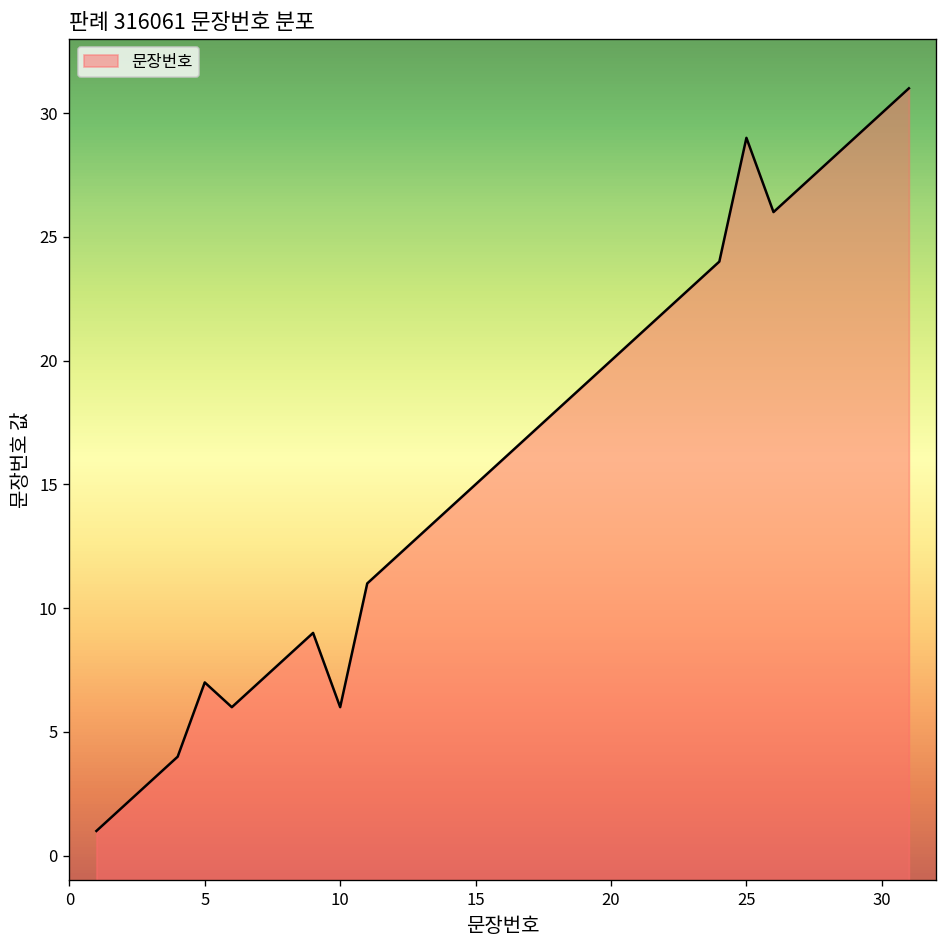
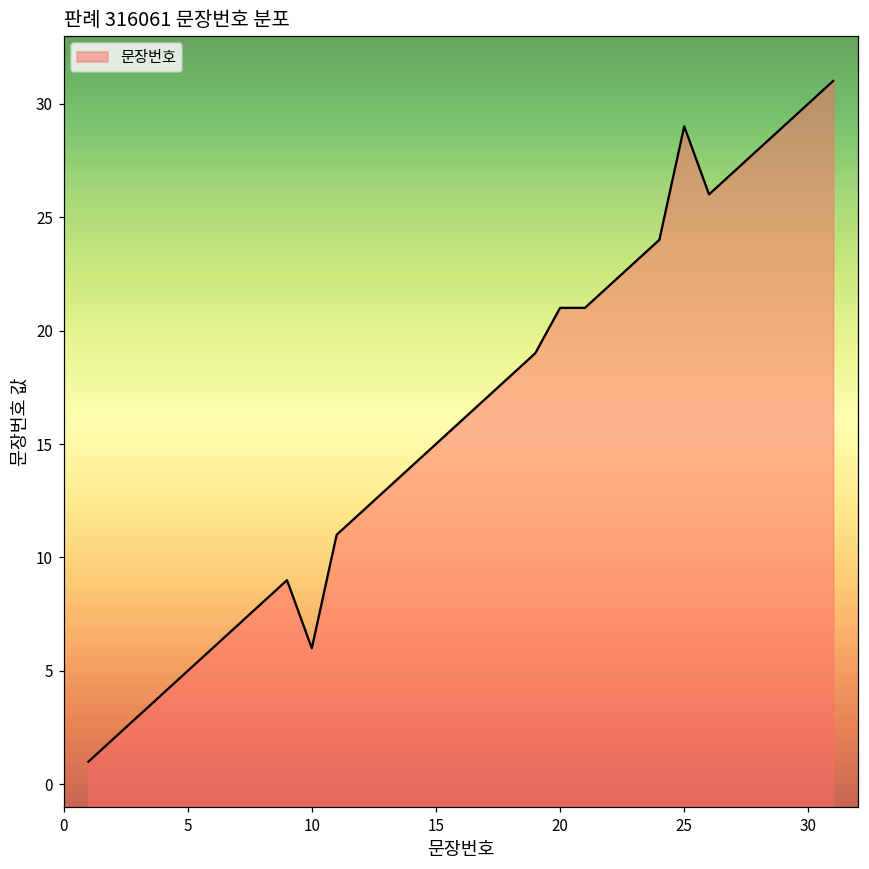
5: 7 -> 5
20: 20 -> 21
